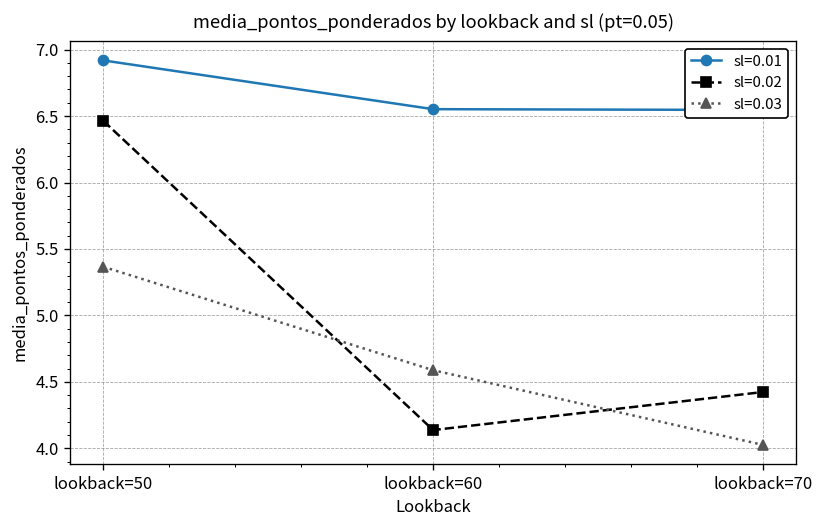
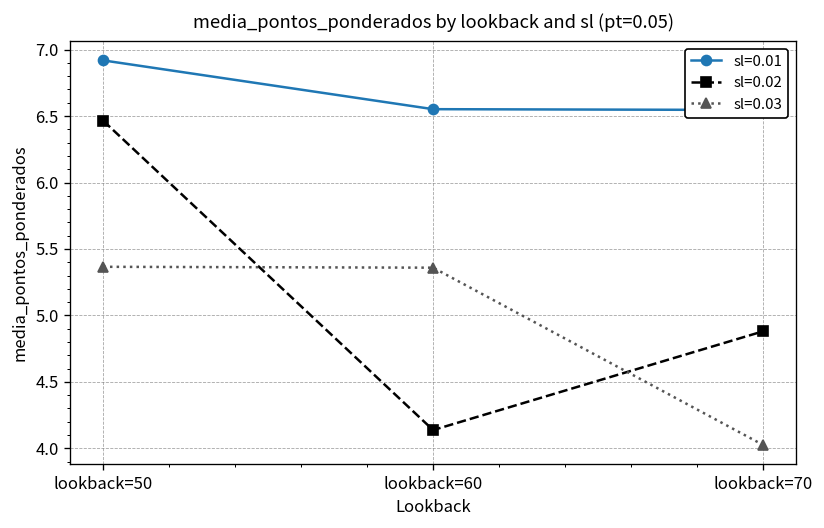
sl=0.03, lookback=60: 4.59 -> 5.36
sl=0.02, lookback=70: 4.42 -> 4.88
